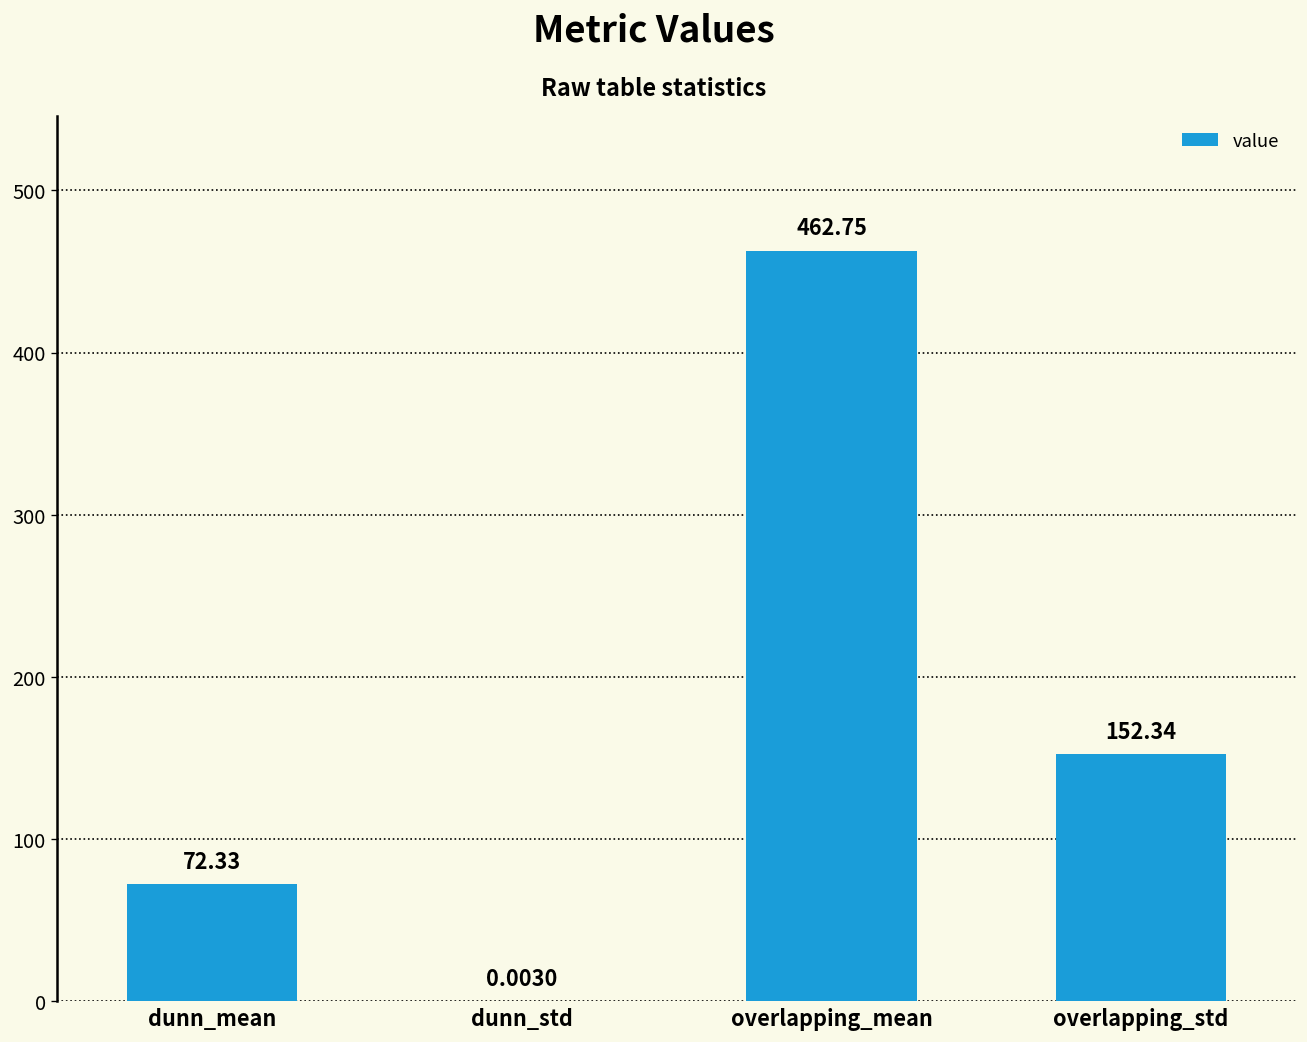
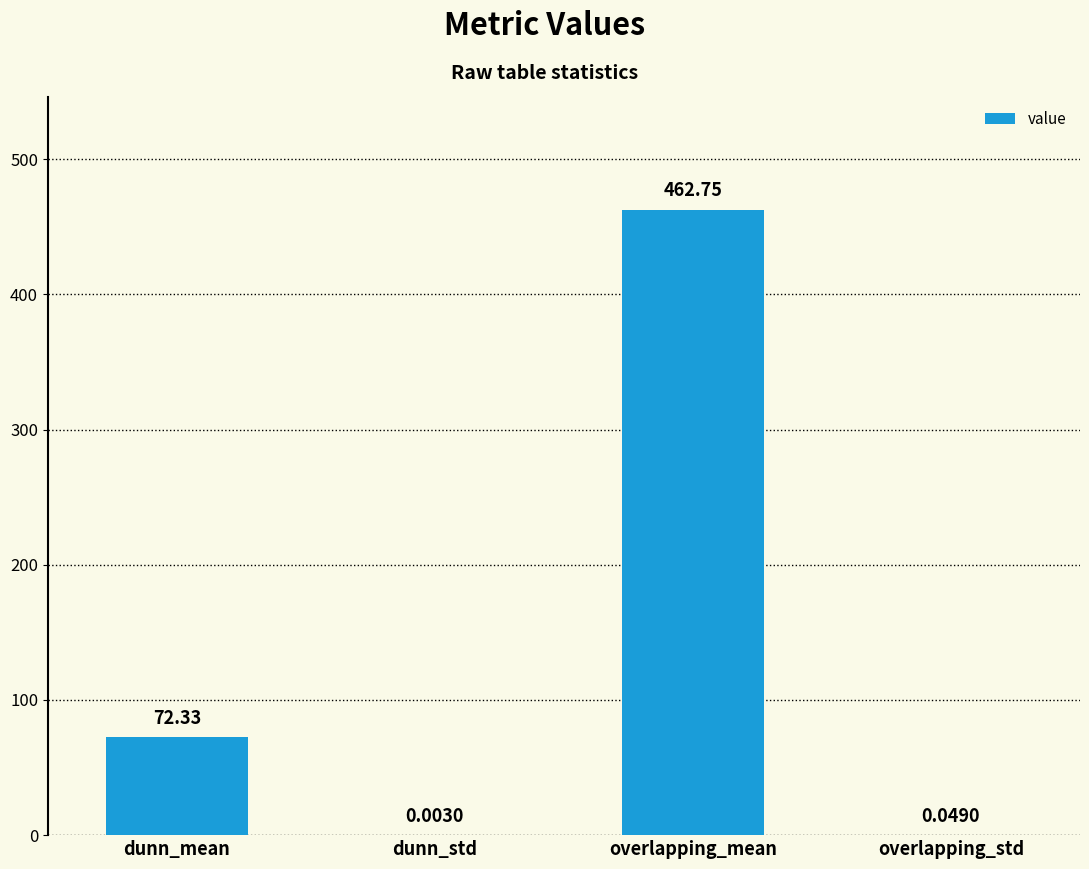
overlapping_std: 152.34 -> 0.0490
